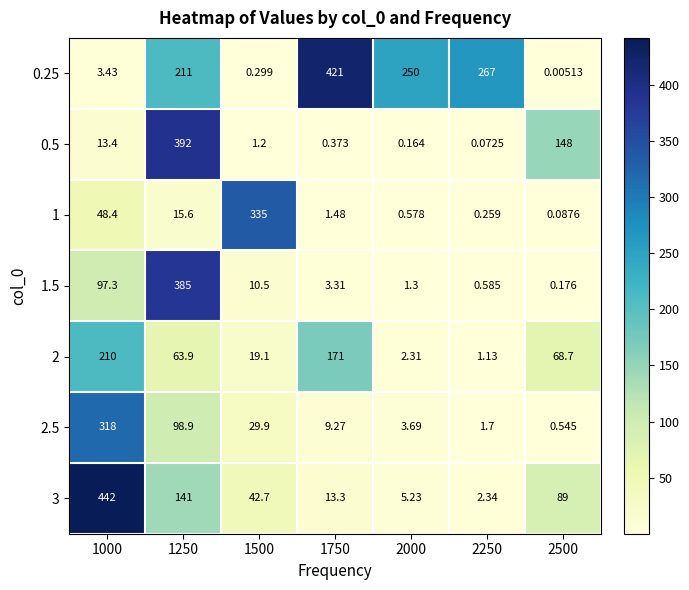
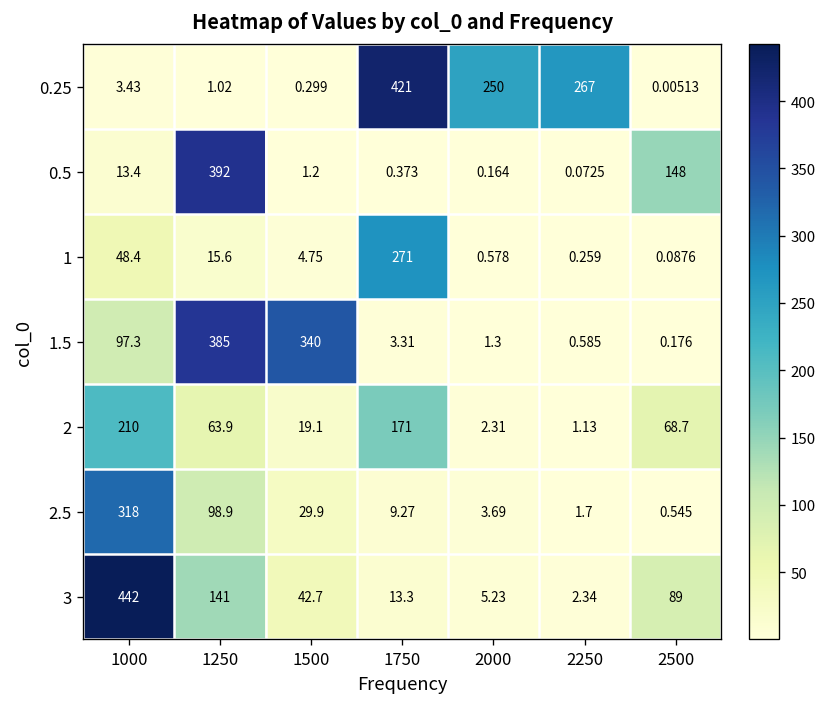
0.25, 1250: 211 -> 1.02
1, 1500: 335 -> 4.75
1, 1750: 1.48 -> 271
1.5, 1500: 10.5 -> 340
